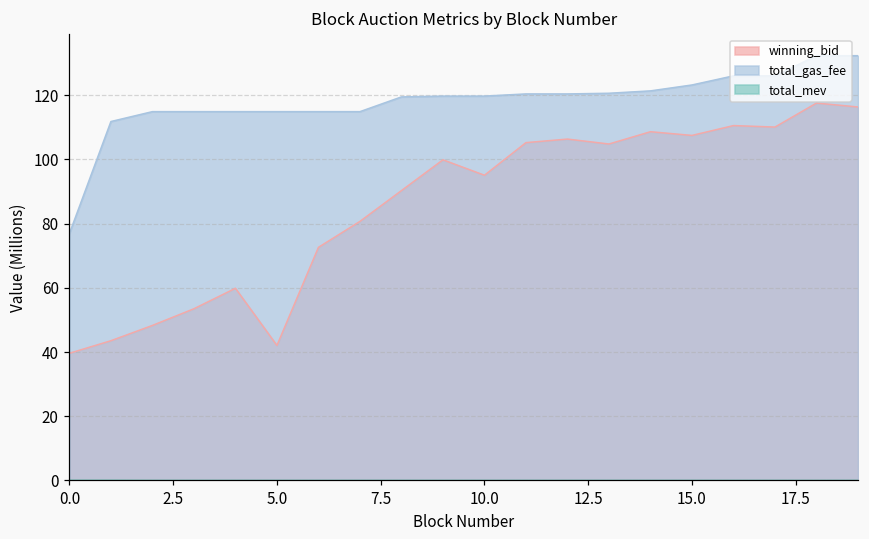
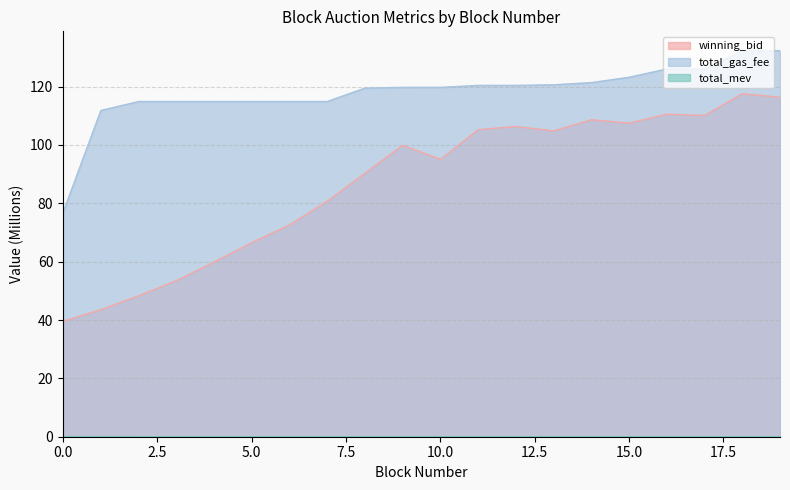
winning_bid, 5.0: 42 -> 67
